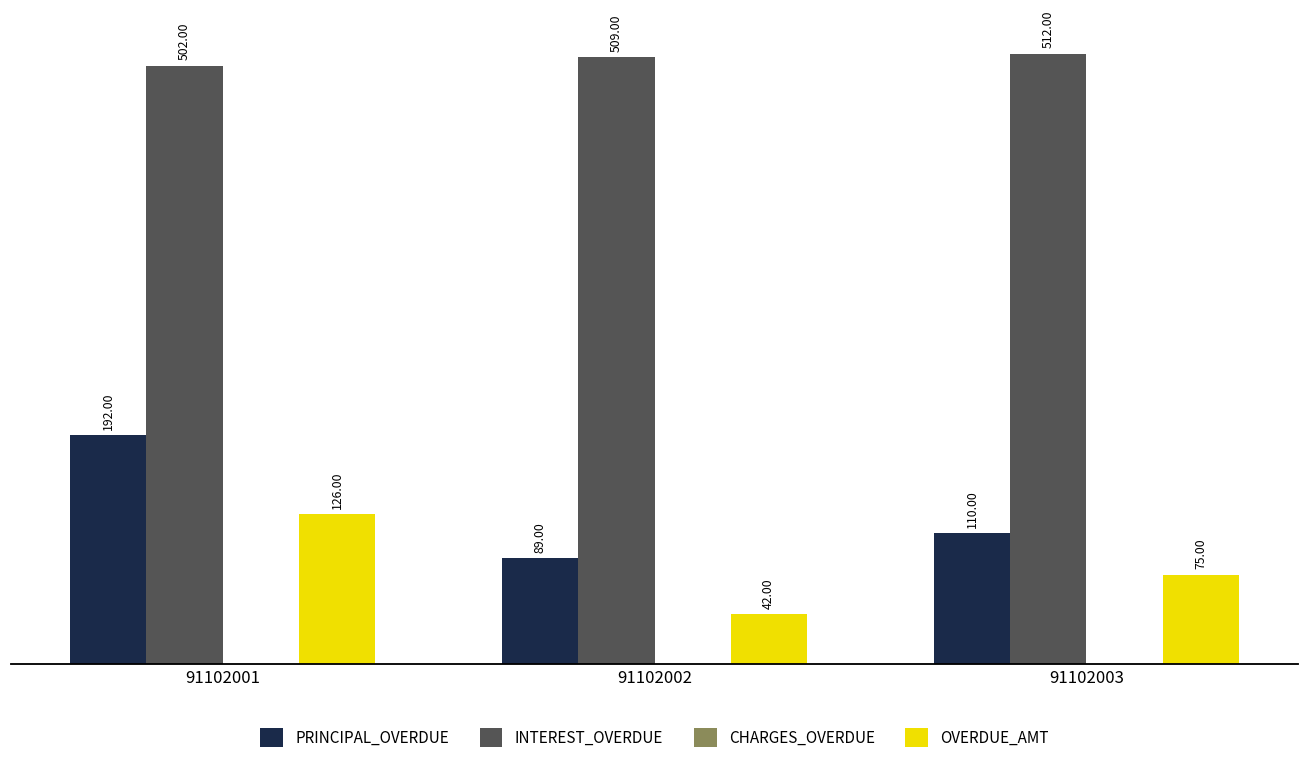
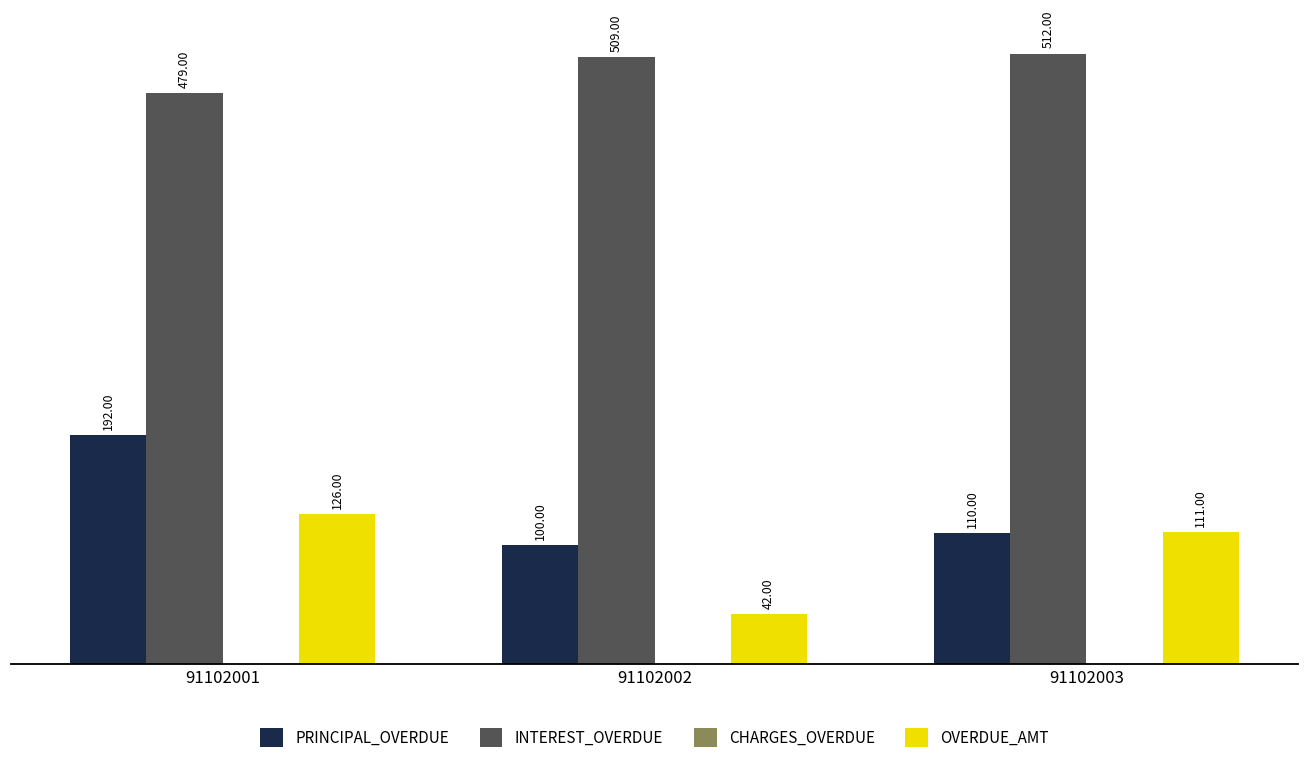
INTEREST_OVERDUE, 91102001: 502.00 -> 479.00
PRINCIPAL_OVERDUE, 91102002: 89.00 -> 100.00
OVERDUE_AMT, 91102003: 75.00 -> 111.00
